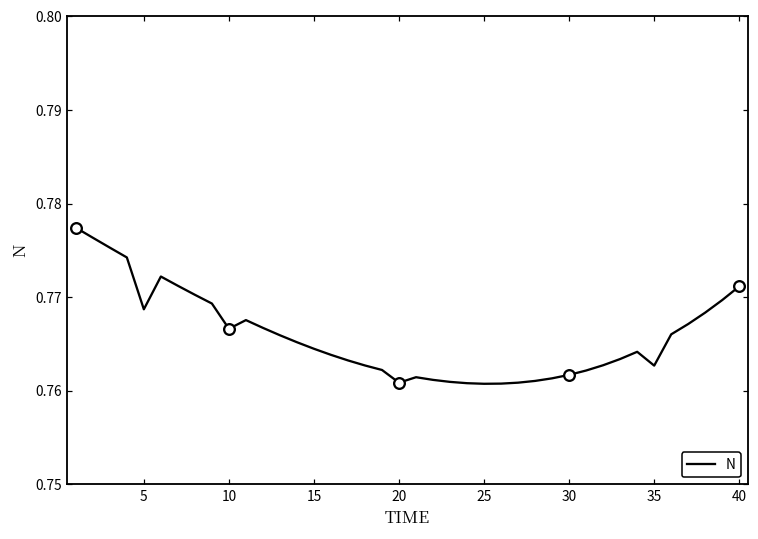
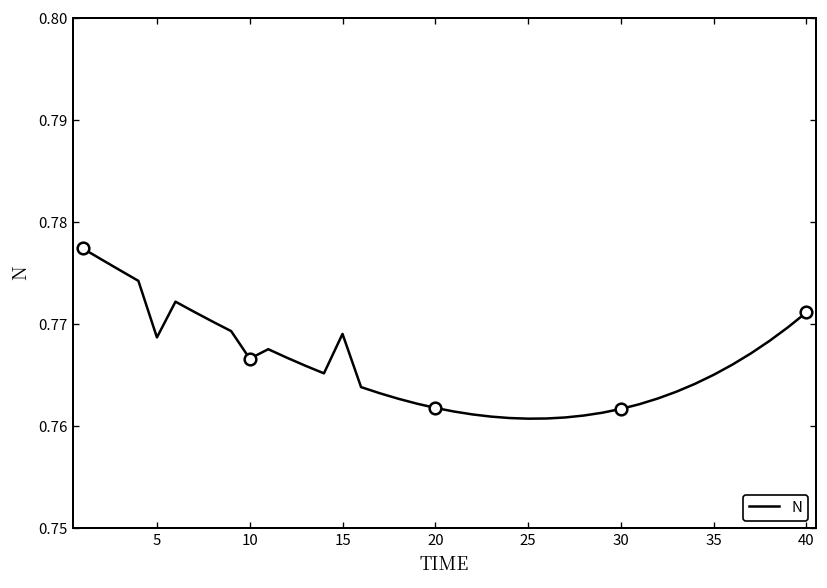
N, 15: 0.764 -> 0.769
N, 20: 0.761 -> 0.762
N, 35: 0.763 -> 0.765
